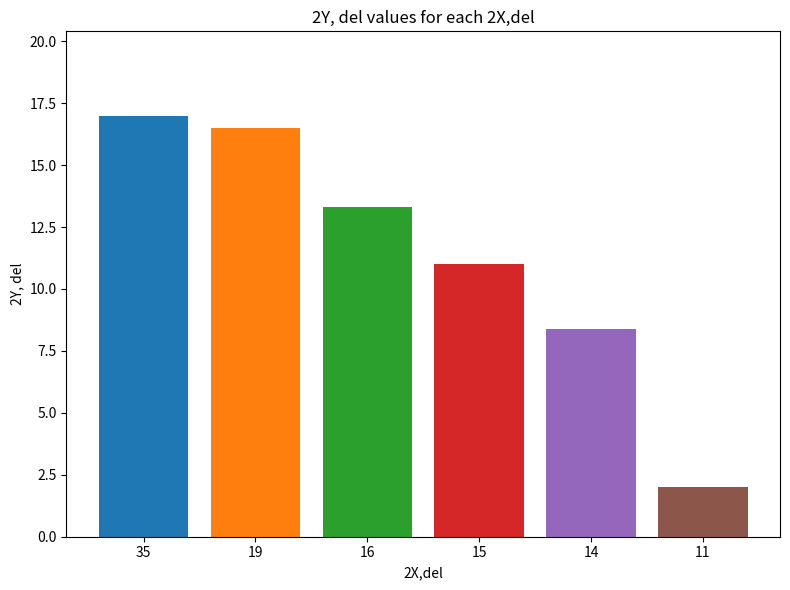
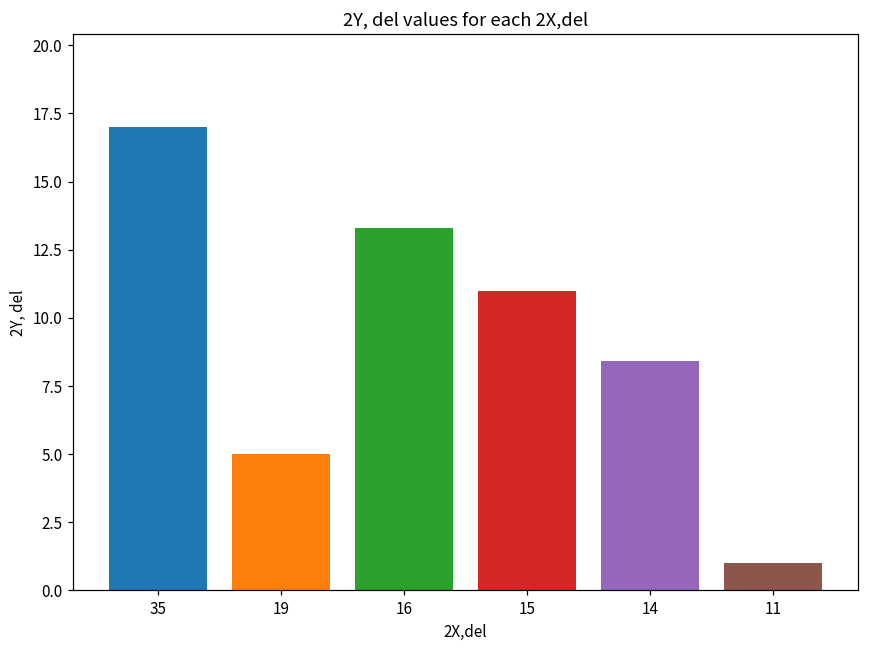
19: 16.5 -> 5.0
11: 2 -> 1
